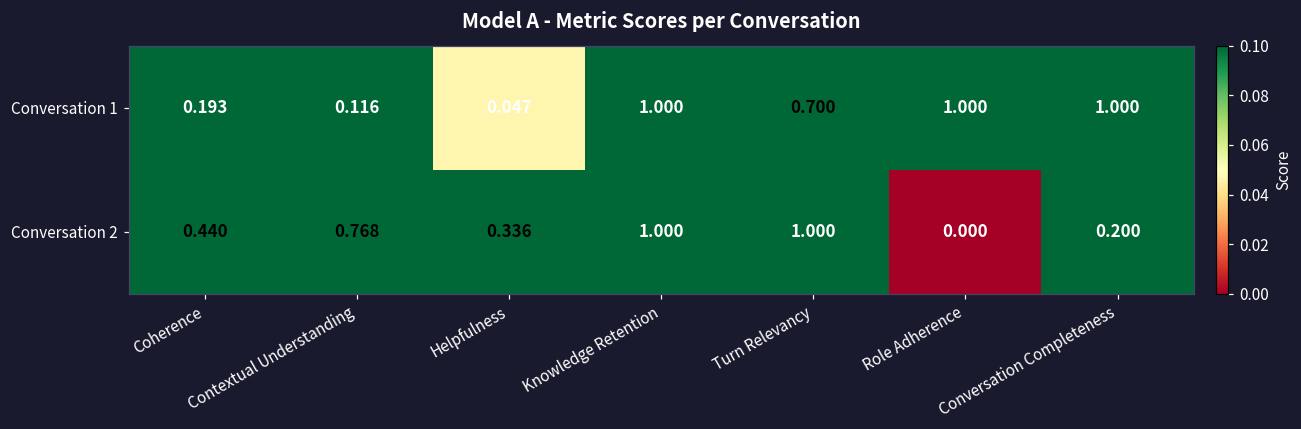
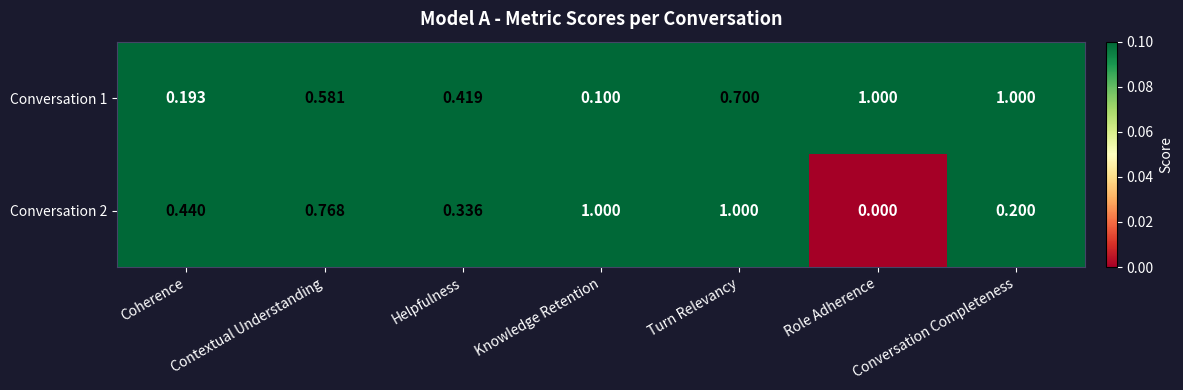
Conversation 1, Contextual Understanding: 0.116 -> 0.581
Conversation 1, Helpfulness: 0.047 -> 0.419
Conversation 1, Knowledge Retention: 1.000 -> 0.100
